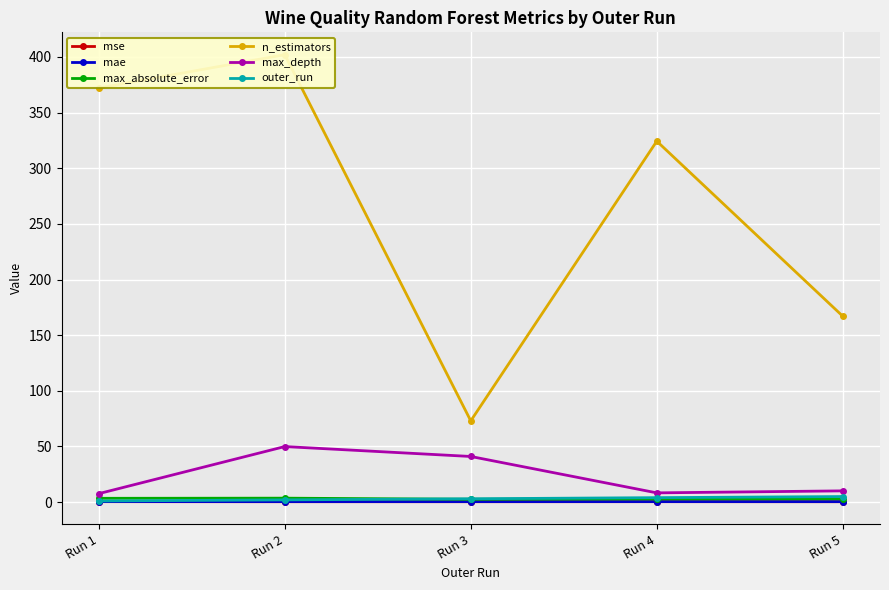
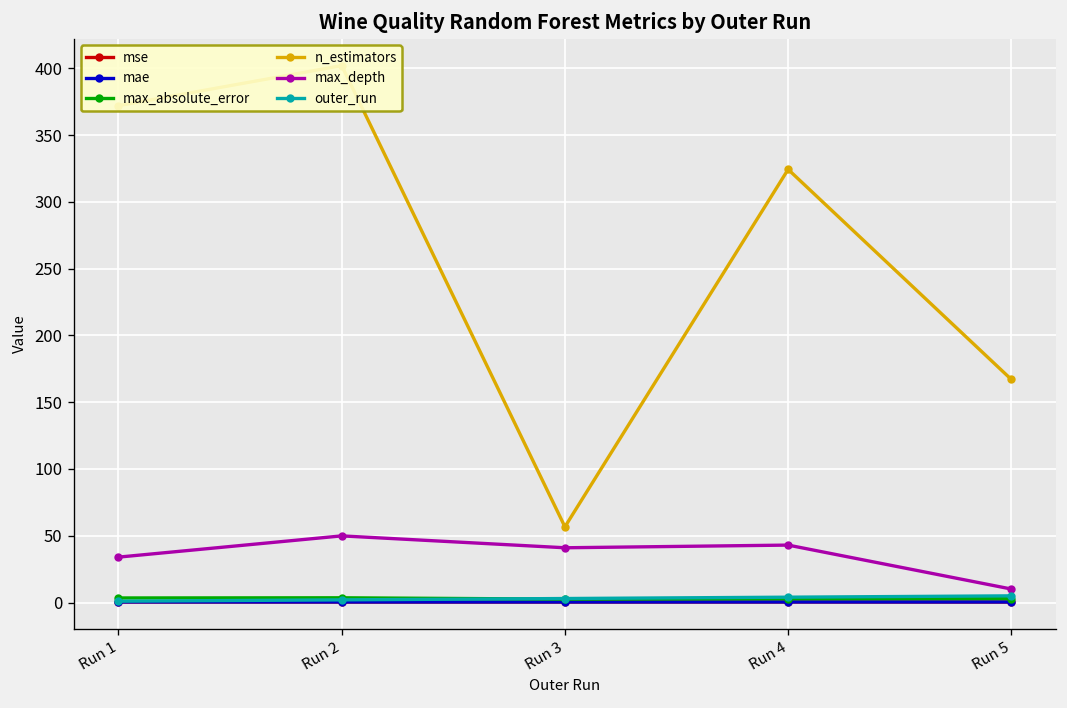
max_depth, Run 1: 8 -> 34
n_estimators, Run 3: 73 -> 57
max_depth, Run 4: 8 -> 43
